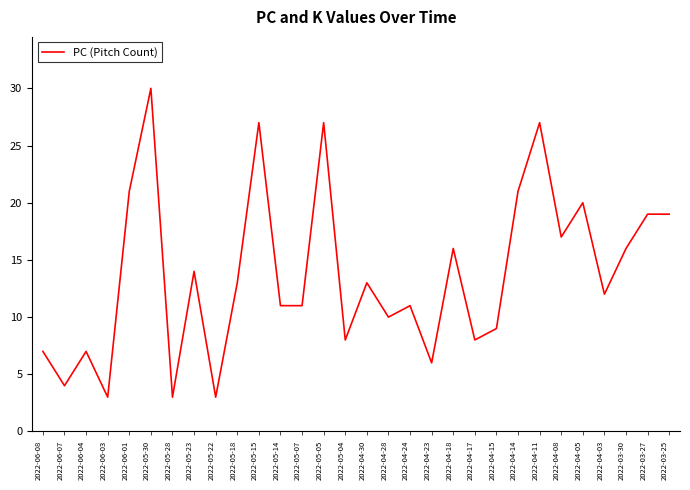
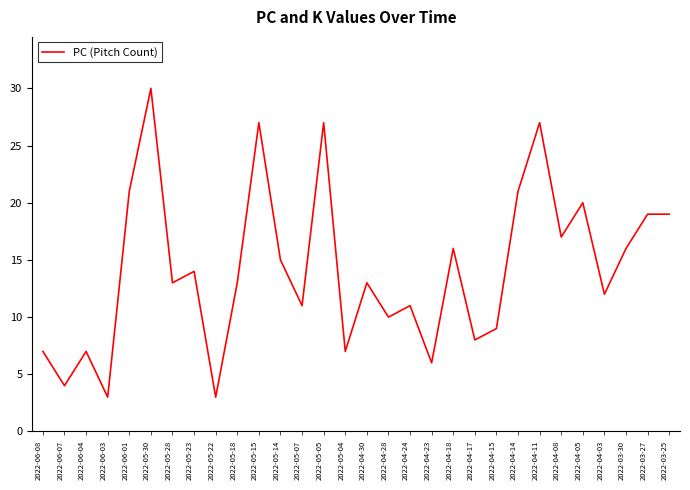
2022-05-28: 3 -> 13
2022-05-14: 11 -> 15
2022-05-04: 8 -> 7
